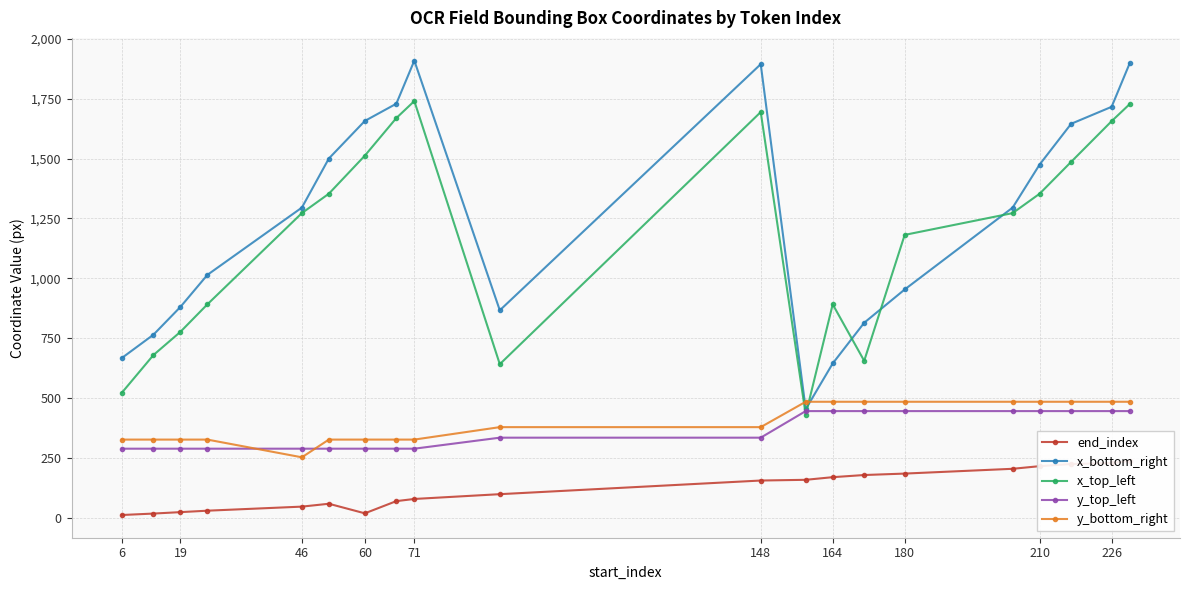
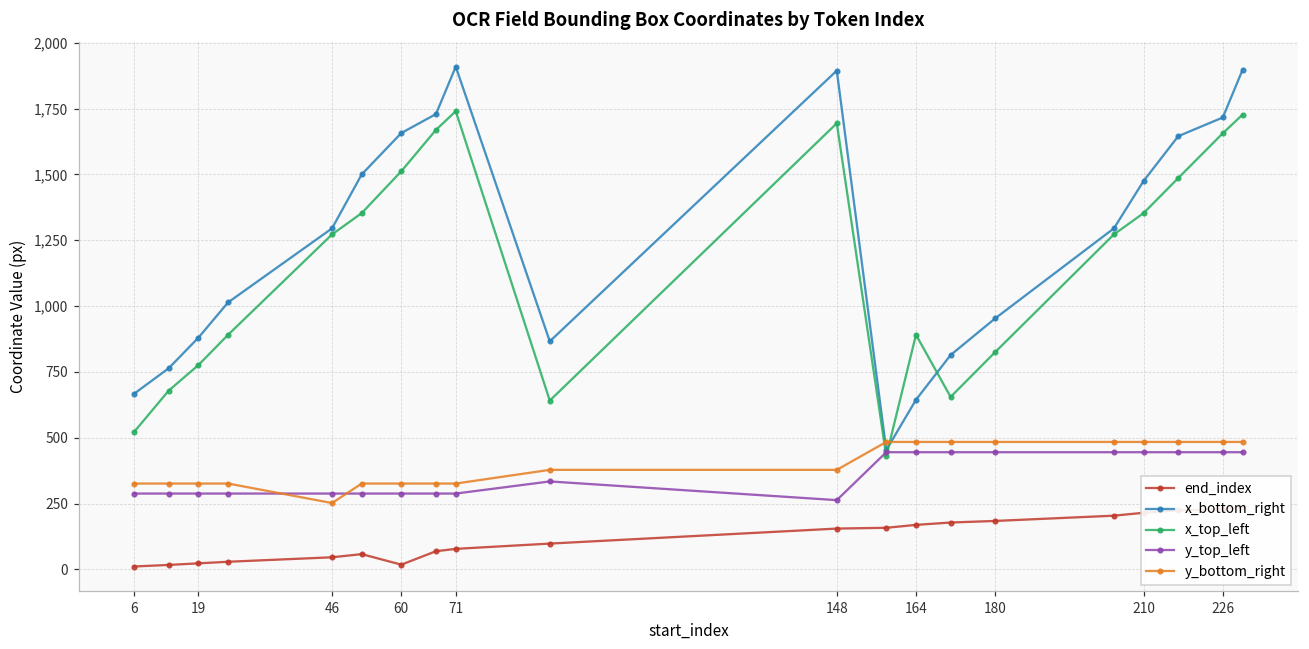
y_top_left, 148: 330 -> 260
x_top_left, 180: 1,180 -> 830
